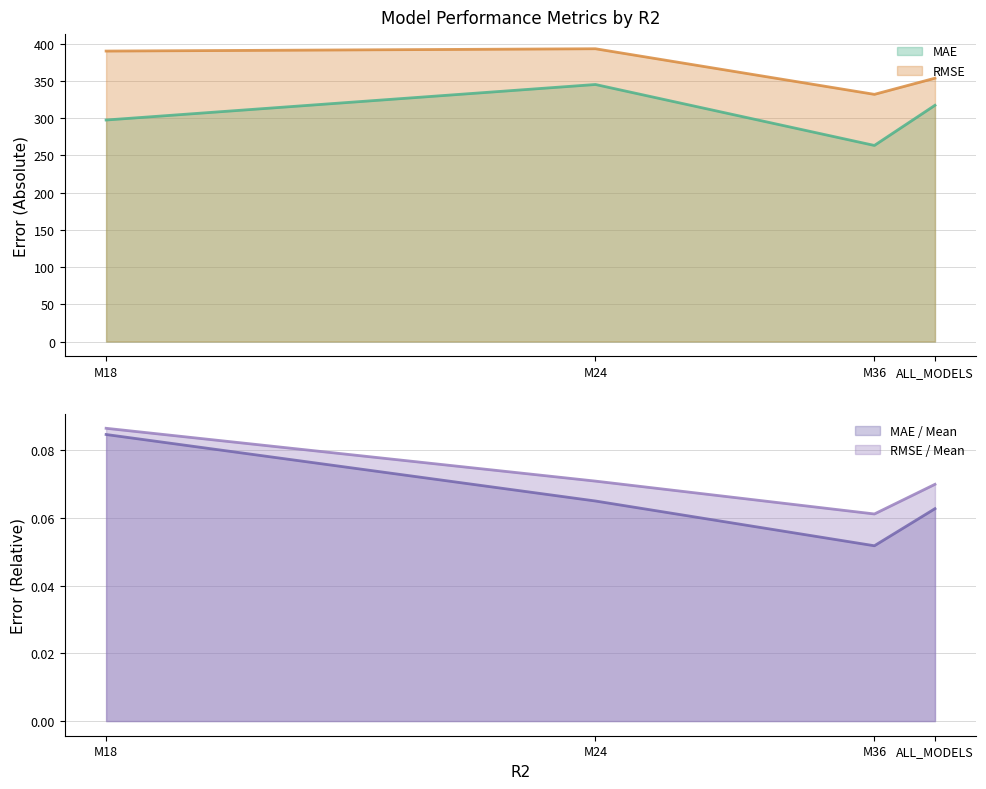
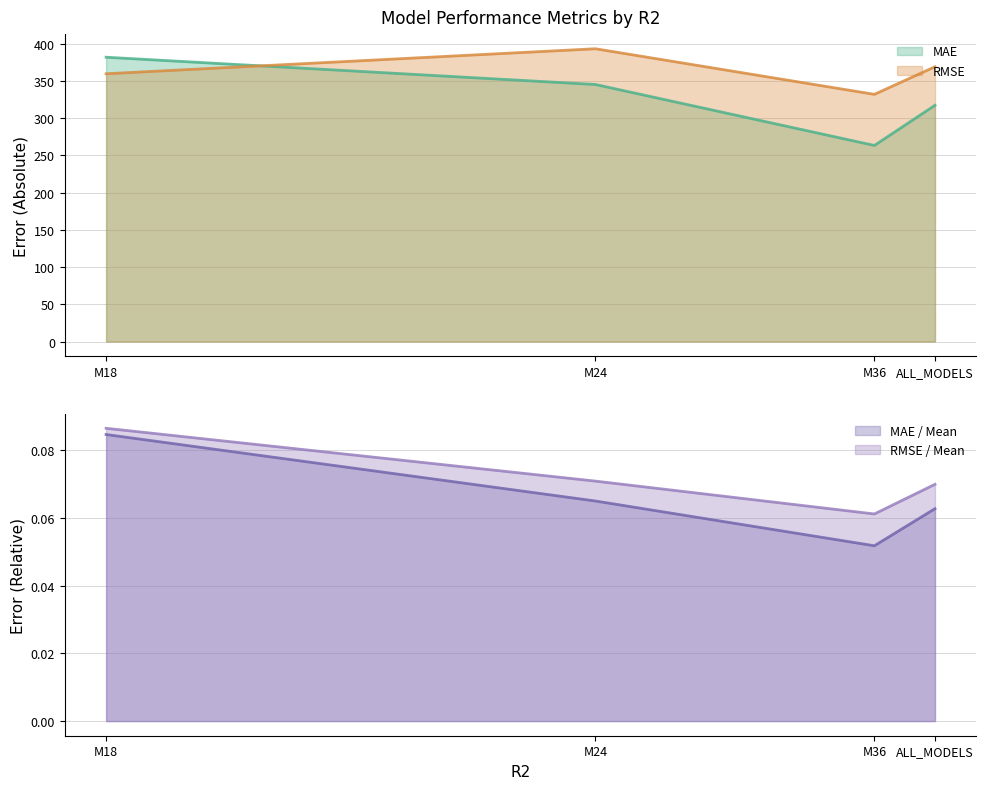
Model Performance Metrics by R2, MAE, M18: 300 -> 380
Model Performance Metrics by R2, RMSE, M18: 390 -> 360
Model Performance Metrics by R2, RMSE, ALL_MODELS: 350 -> 370
